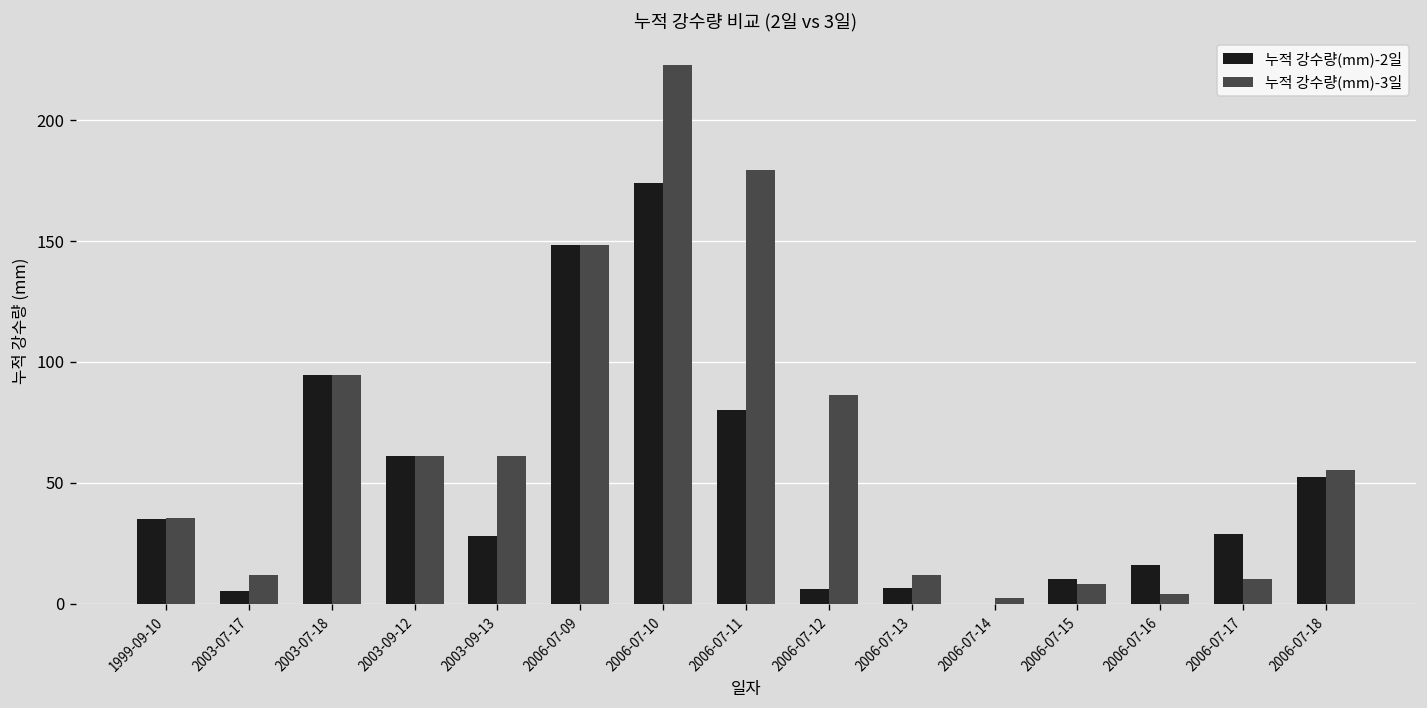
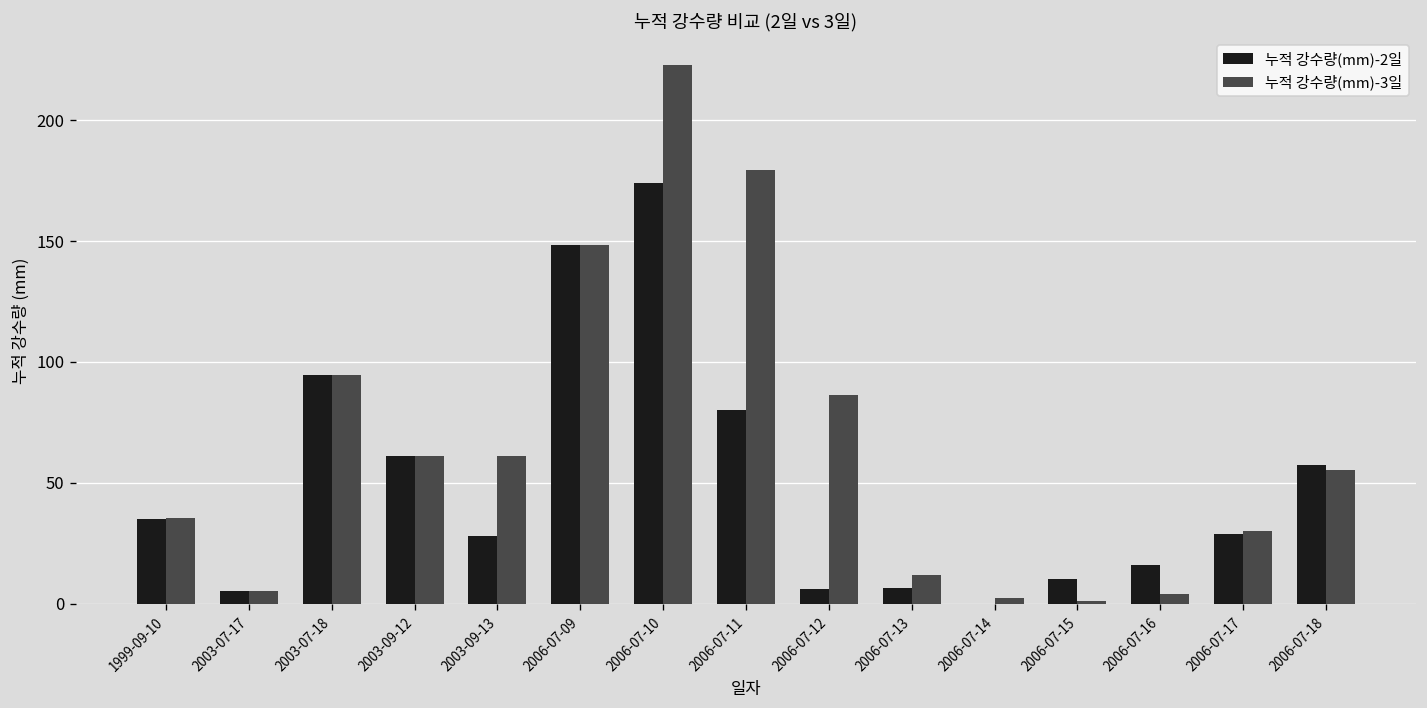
누적 강수량(mm)-3일, 2003-07-17: 12 -> 6
누적 강수량(mm)-3일, 2006-07-15: 8 -> 1
누적 강수량(mm)-3일, 2006-07-17: 10 -> 30
누적 강수량(mm)-2일, 2006-07-18: 53 -> 58
